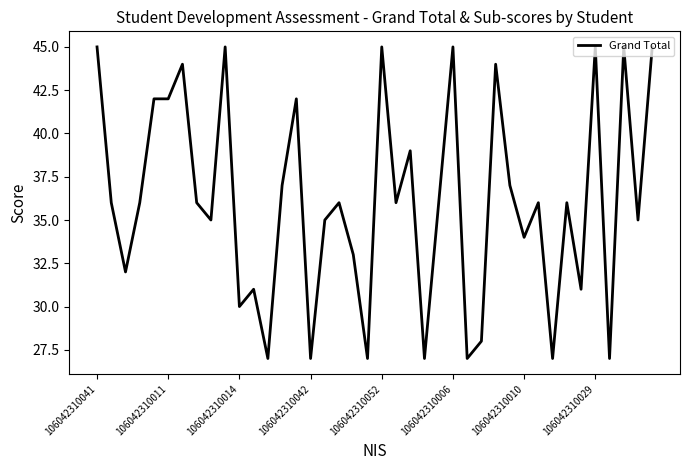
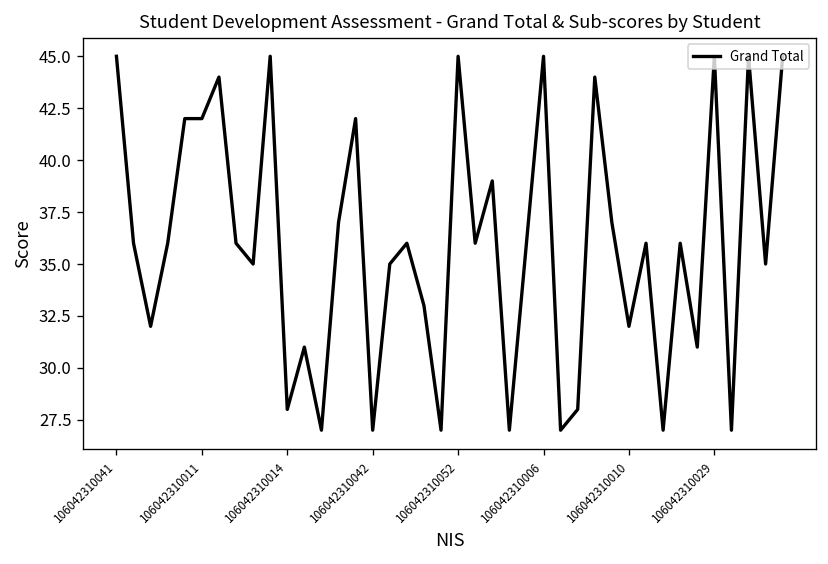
106042310014: 30 -> 28
106042310010: 34 -> 32
